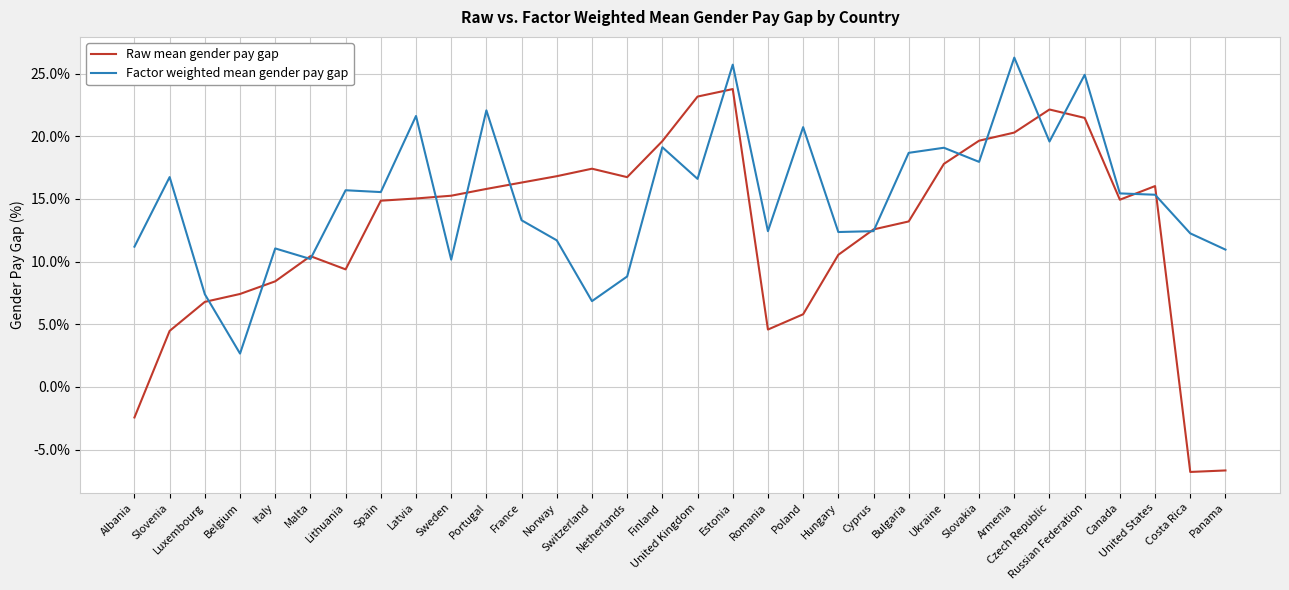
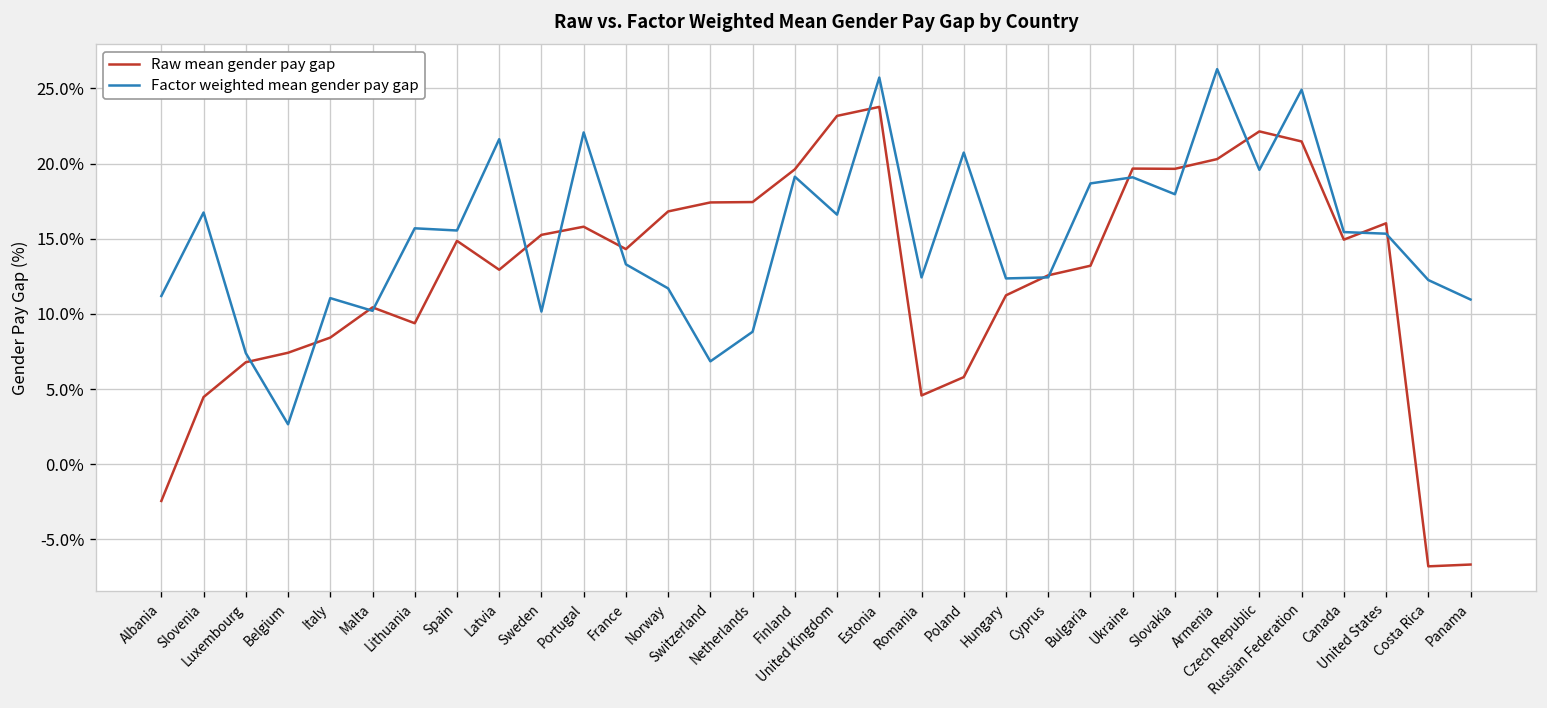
Raw mean gender pay gap, Latvia: 15.0% -> 12.9%
Raw mean gender pay gap, France: 16.3% -> 14.3%
Raw mean gender pay gap, Netherlands: 16.7% -> 17.4%
Raw mean gender pay gap, Hungary: 10.5% -> 11.2%
Raw mean gender pay gap, Ukraine: 17.8% -> 19.7%
